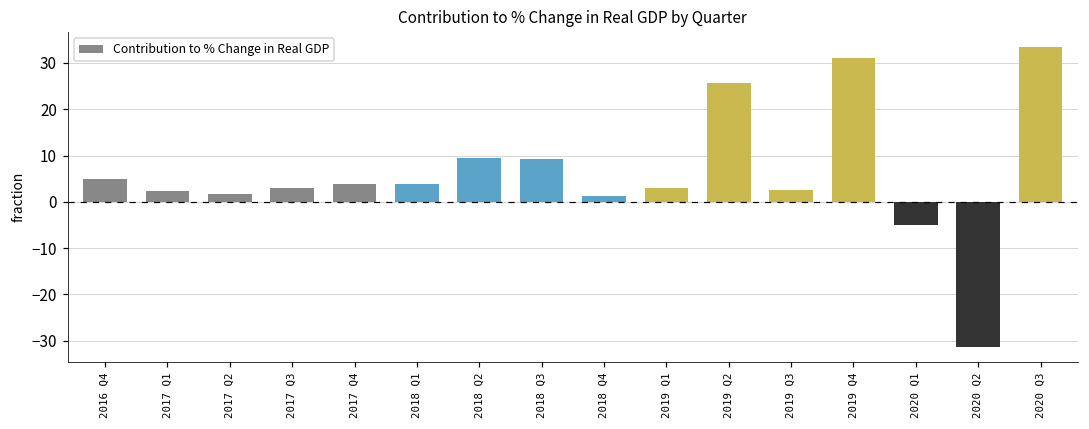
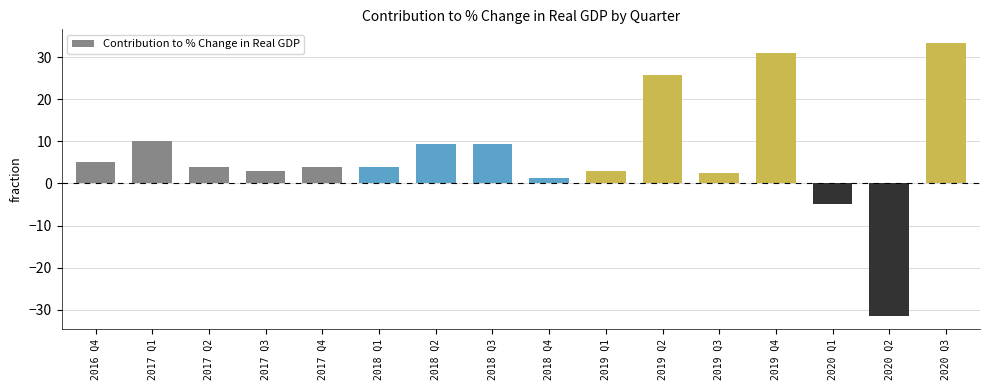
2017 Q1: 2 -> 10
2017 Q2: 2 -> 4
